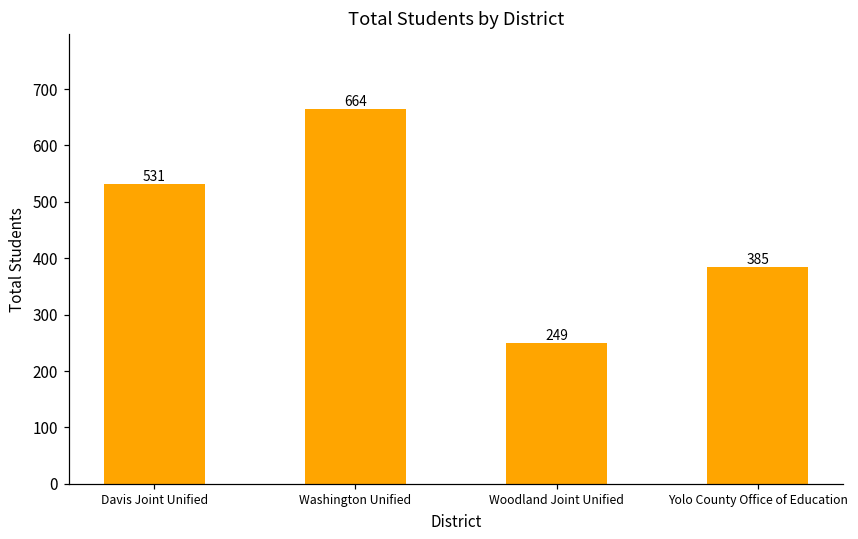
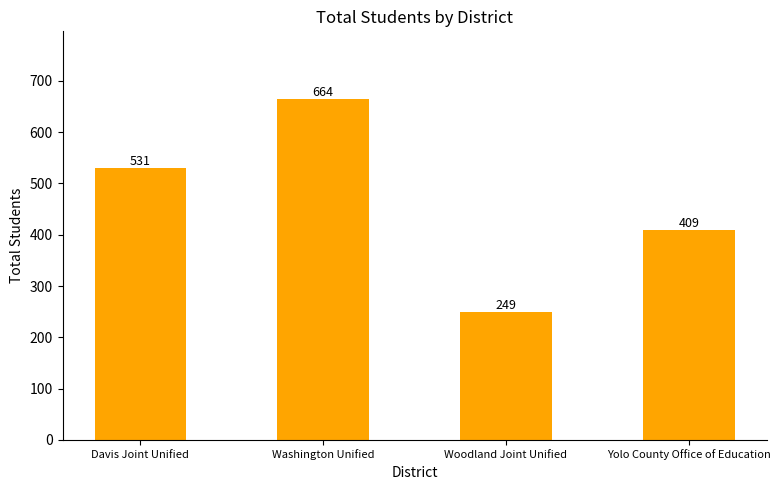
Yolo County Office of Education: 385 -> 409
